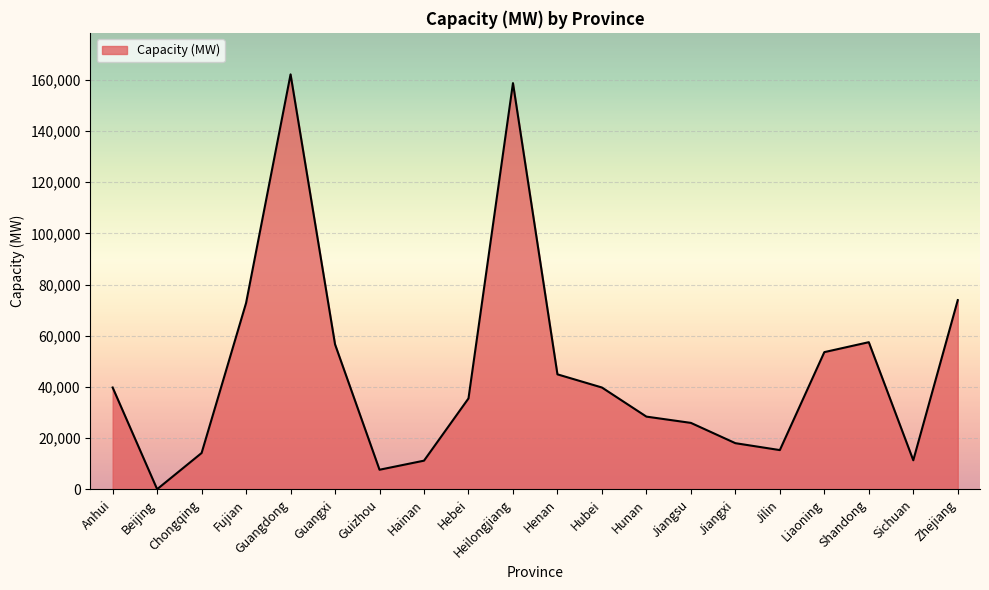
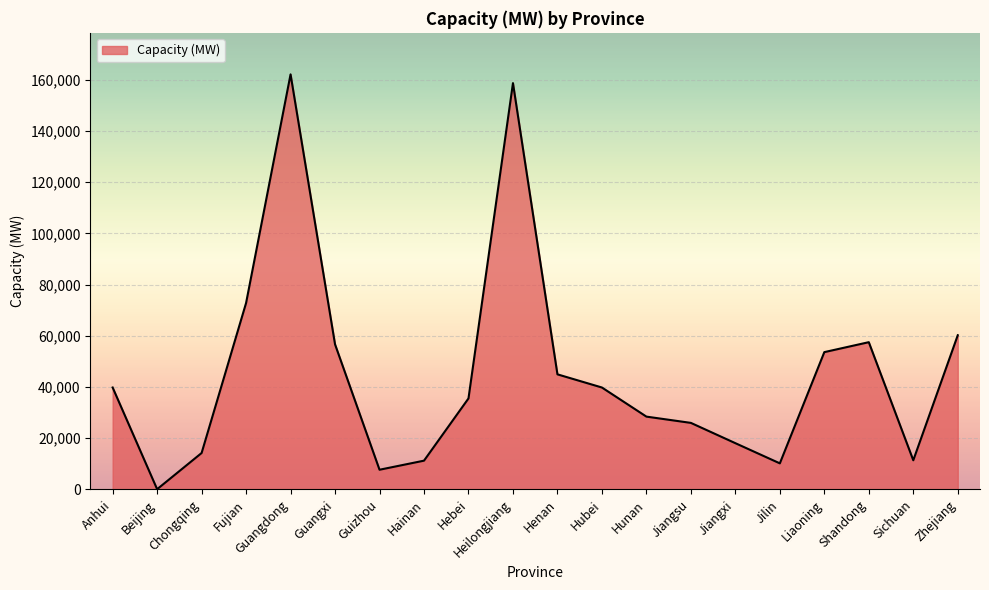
Jilin: 15,000 -> 10,000
Zhejiang: 74,000 -> 60,000
